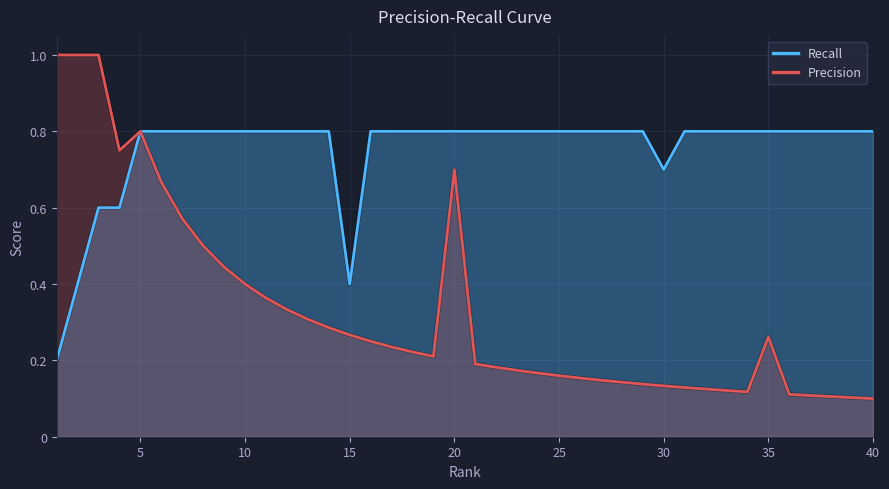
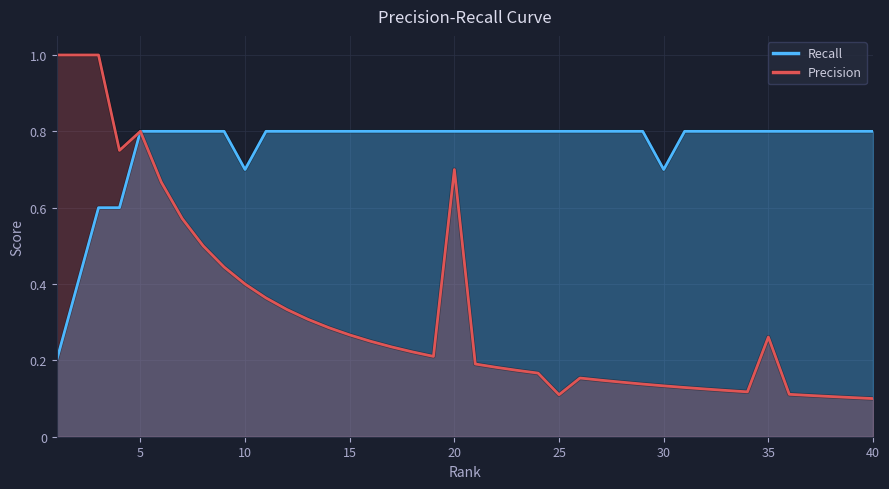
Recall, 10: 0.8 -> 0.7
Recall, 15: 0.4 -> 0.8
Precision, 25: 0.16 -> 0.11
